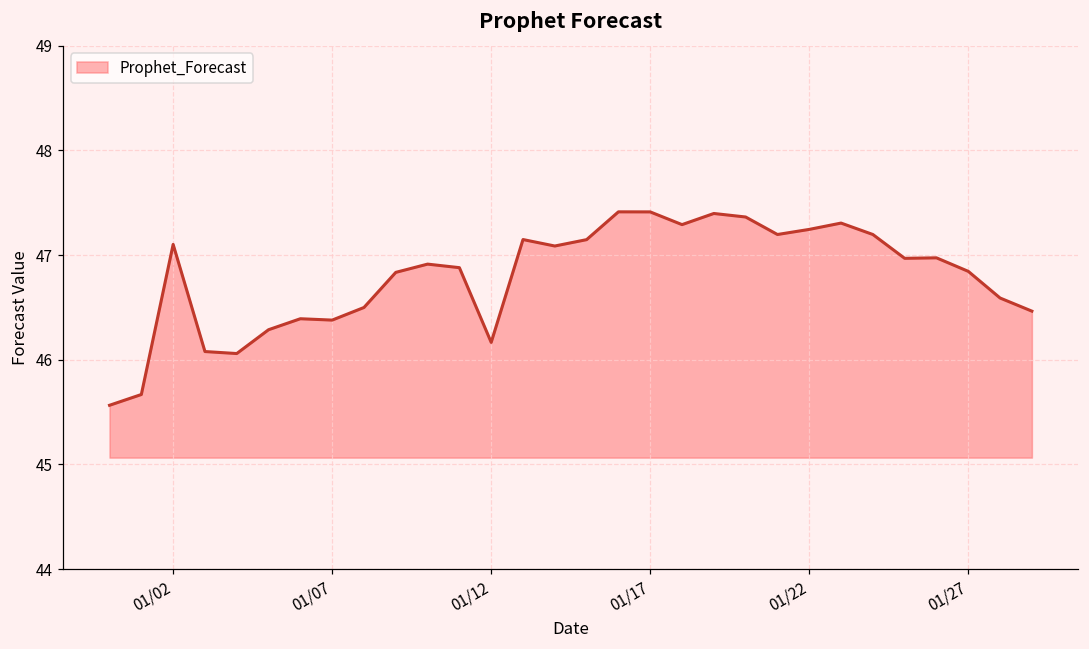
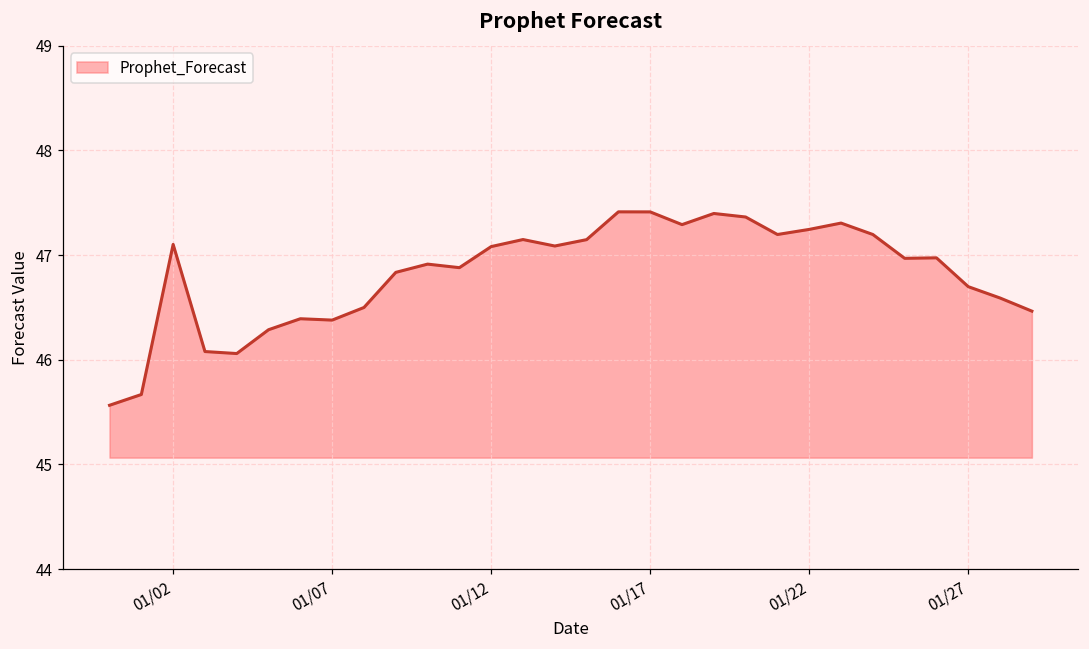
01/12: 46.2 -> 47.1
01/27: 46.8 -> 46.7
